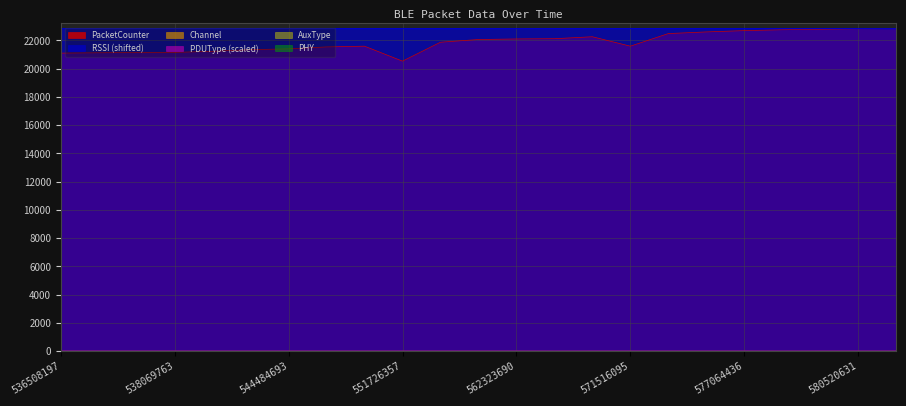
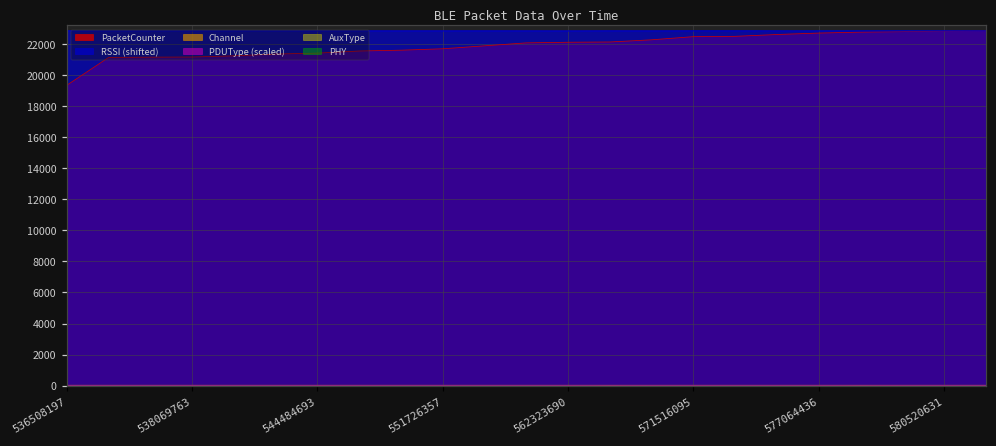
PacketCounter, 536508197: 21100 -> 19300
PacketCounter, 551726357: 20500 -> 21700
PacketCounter, 571516095: 21600 -> 22500
